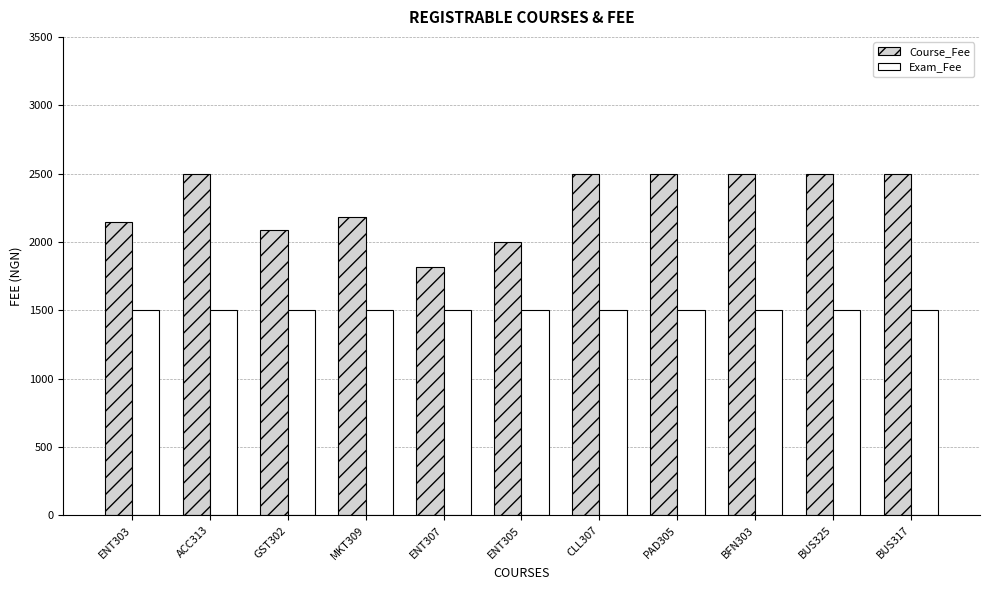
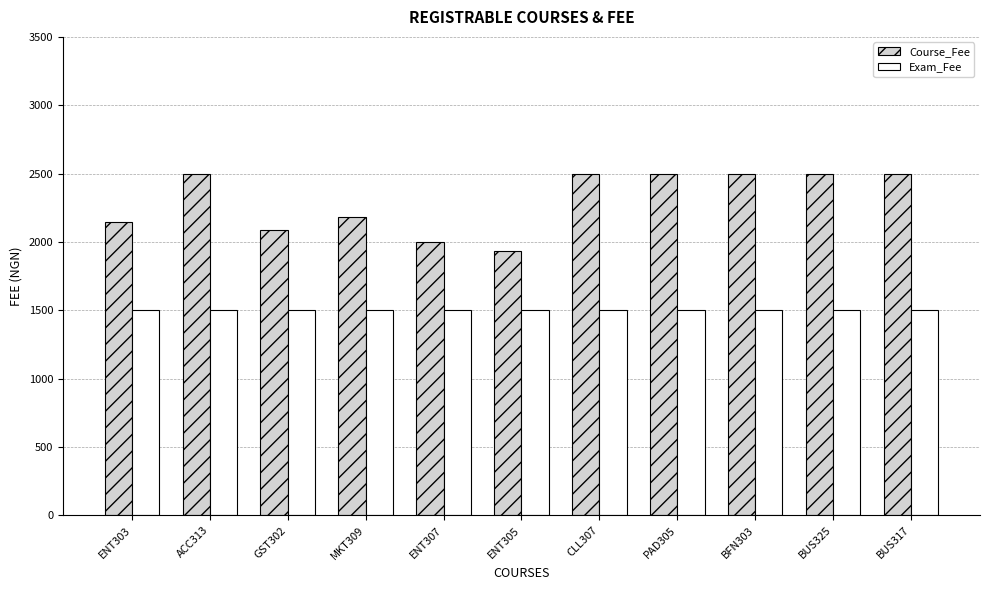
Course_Fee, ENT307: 1820 -> 2000
Course_Fee, ENT305: 2000 -> 1940
